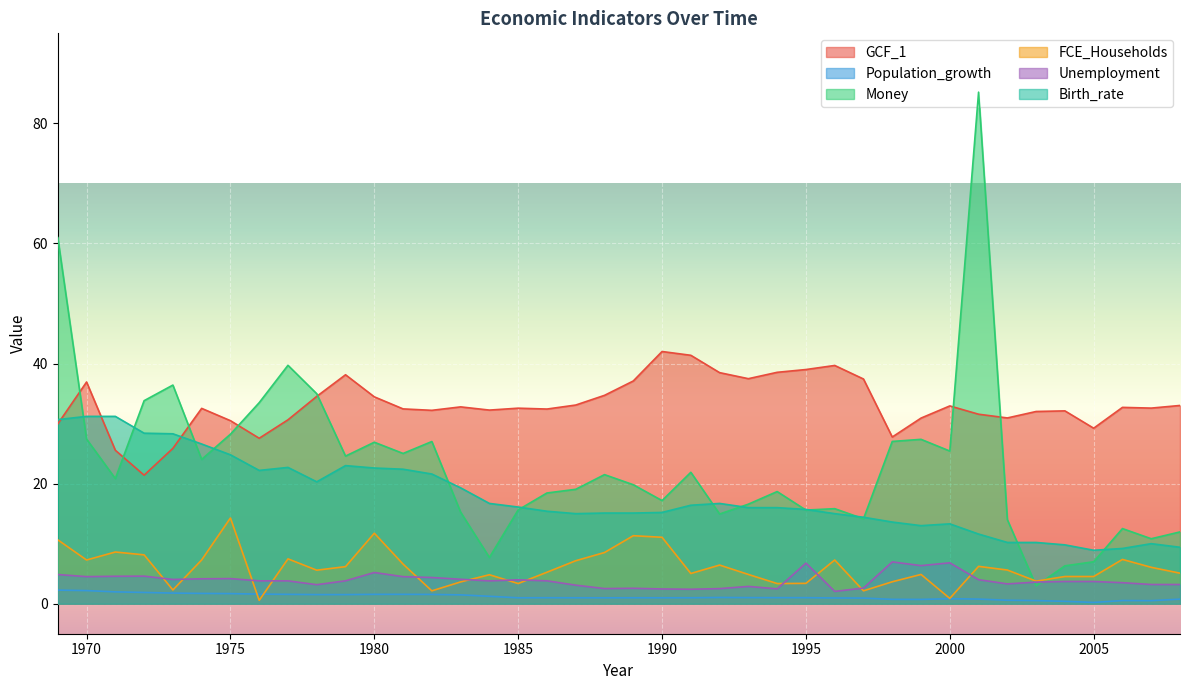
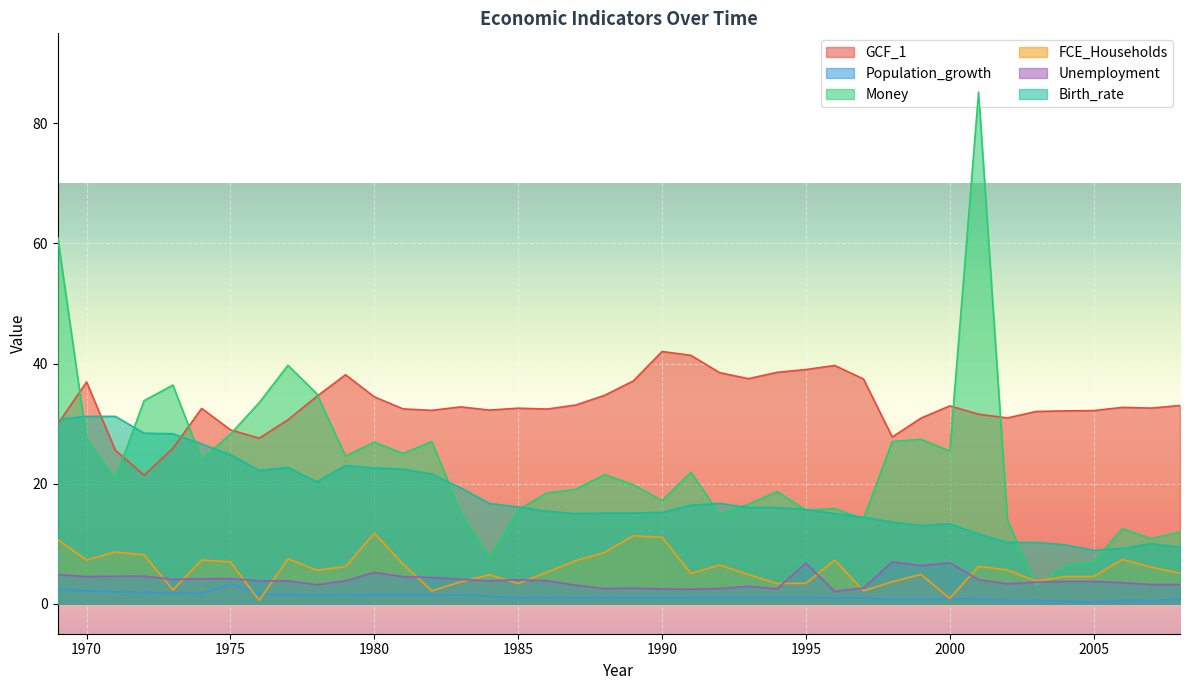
GCF_1, 1975: 30 -> 29
Population_growth, 1975: 2 -> 3
FCE_Households, 1975: 14 -> 7
GCF_1, 2005: 29 -> 32
